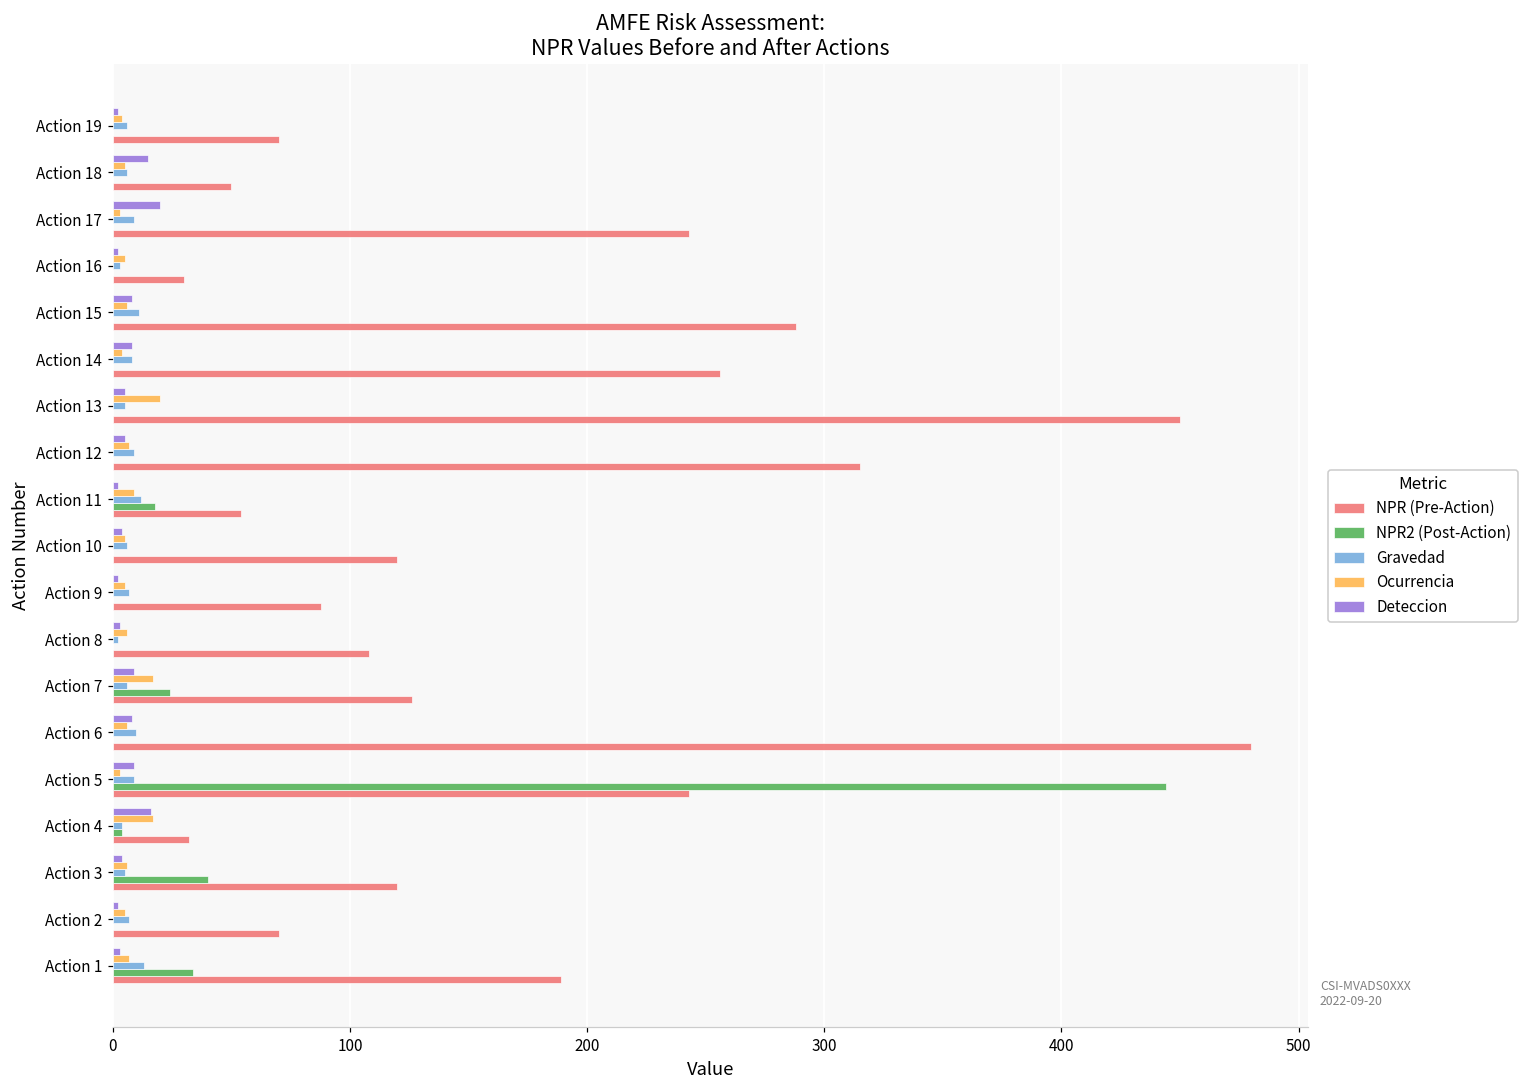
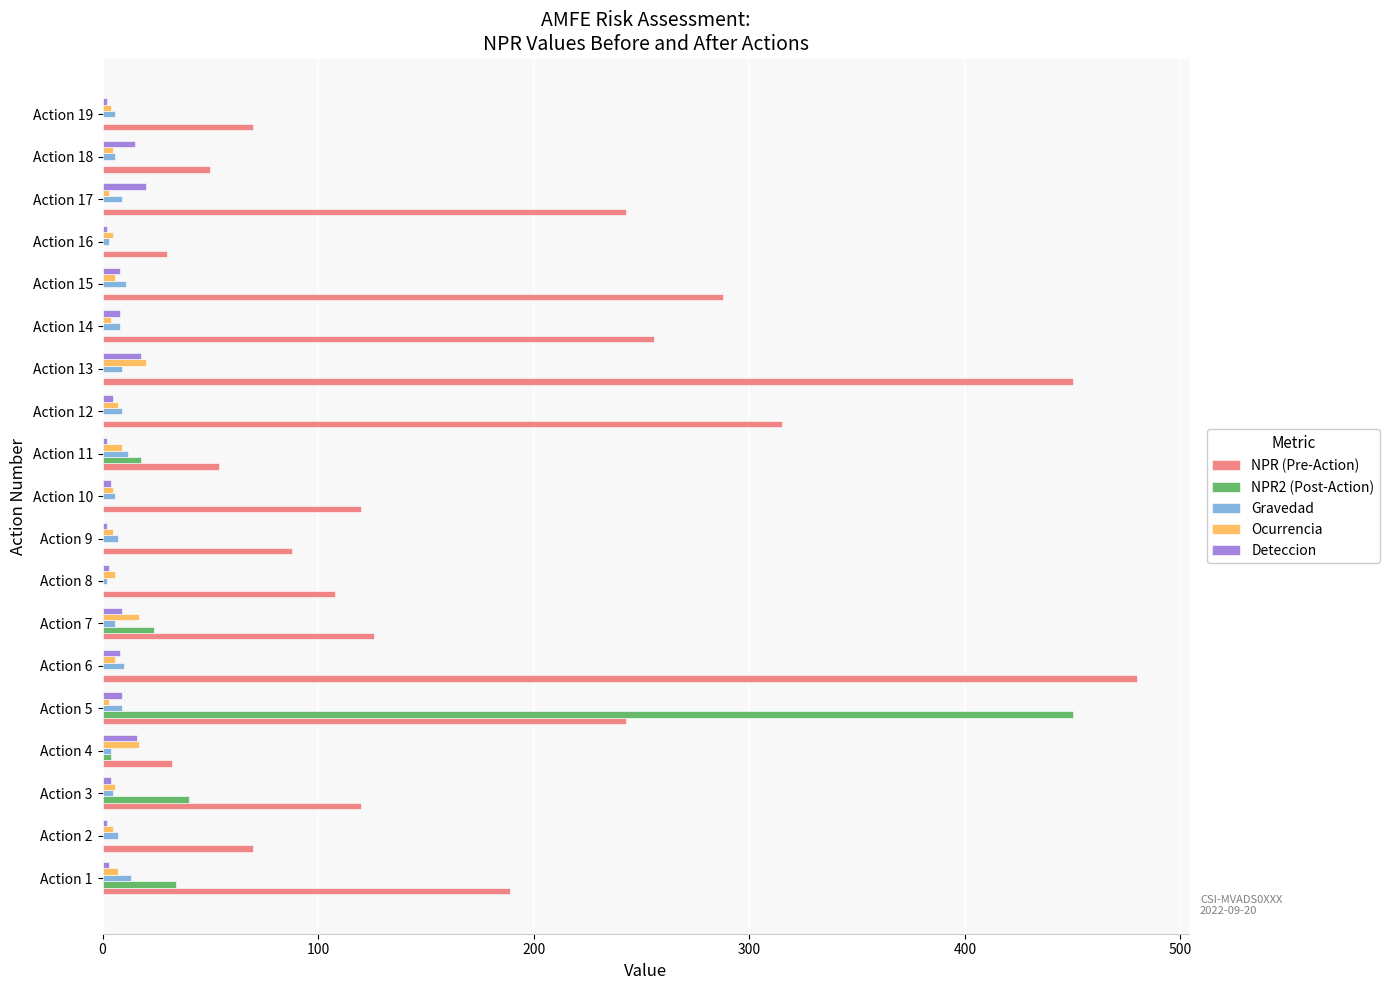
Deteccion, Action 13: 5 -> 18
Gravedad, Action 13: 5 -> 9
NPR2 (Post-Action), Action 5: 444 -> 450
